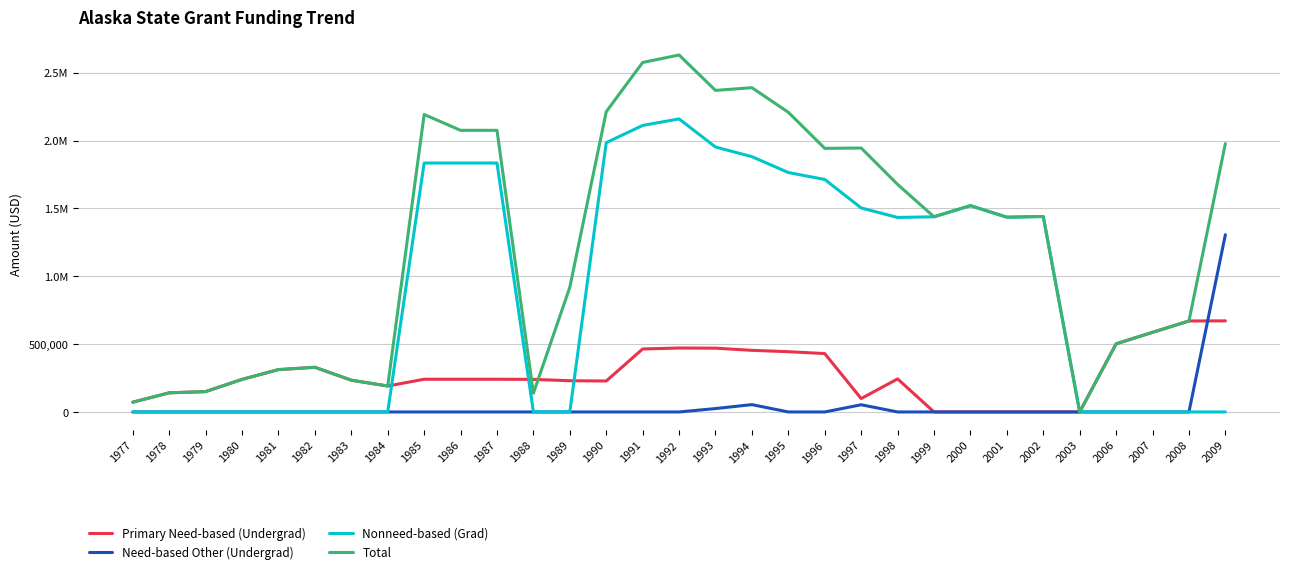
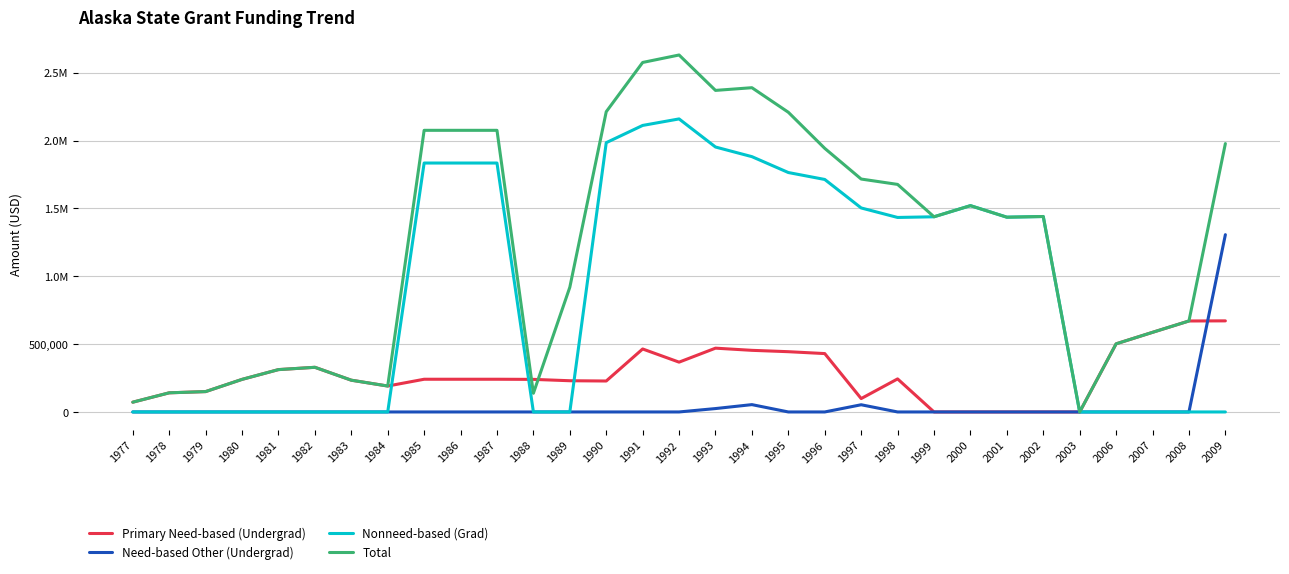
Total, 1985: 2,190,000 -> 2,080,000
Primary Need-based (Undergrad), 1992: 470,000 -> 370,000
Total, 1997: 1,940,000 -> 1,720,000
